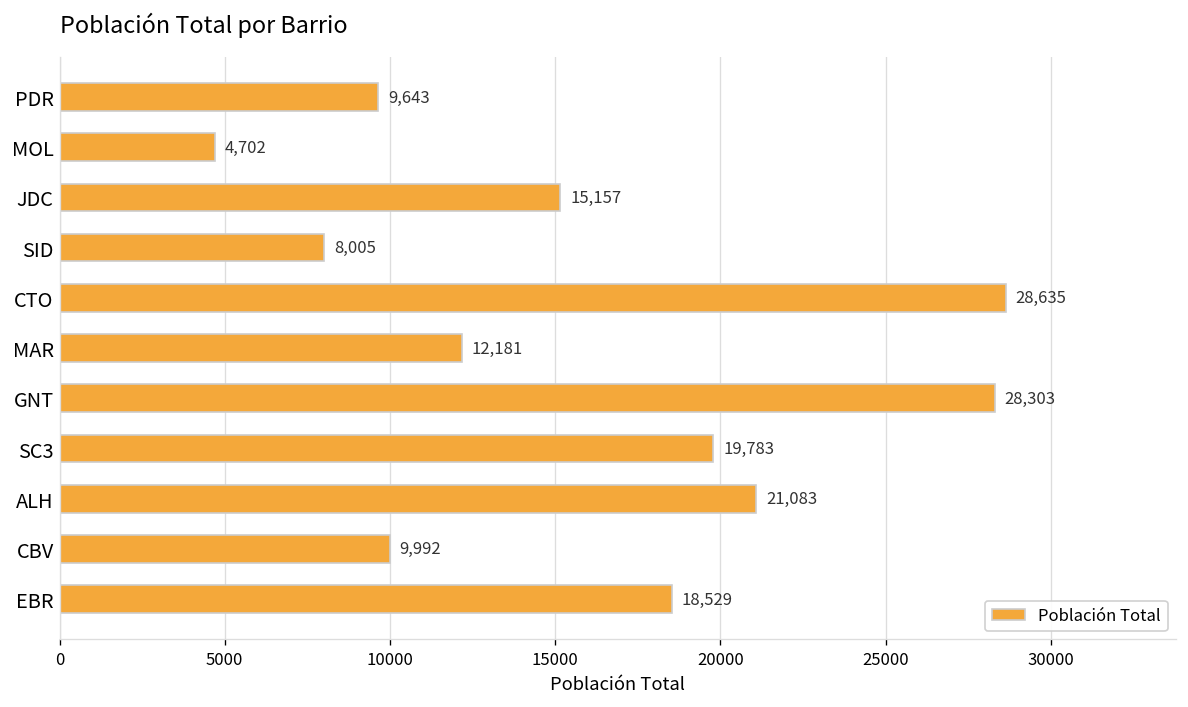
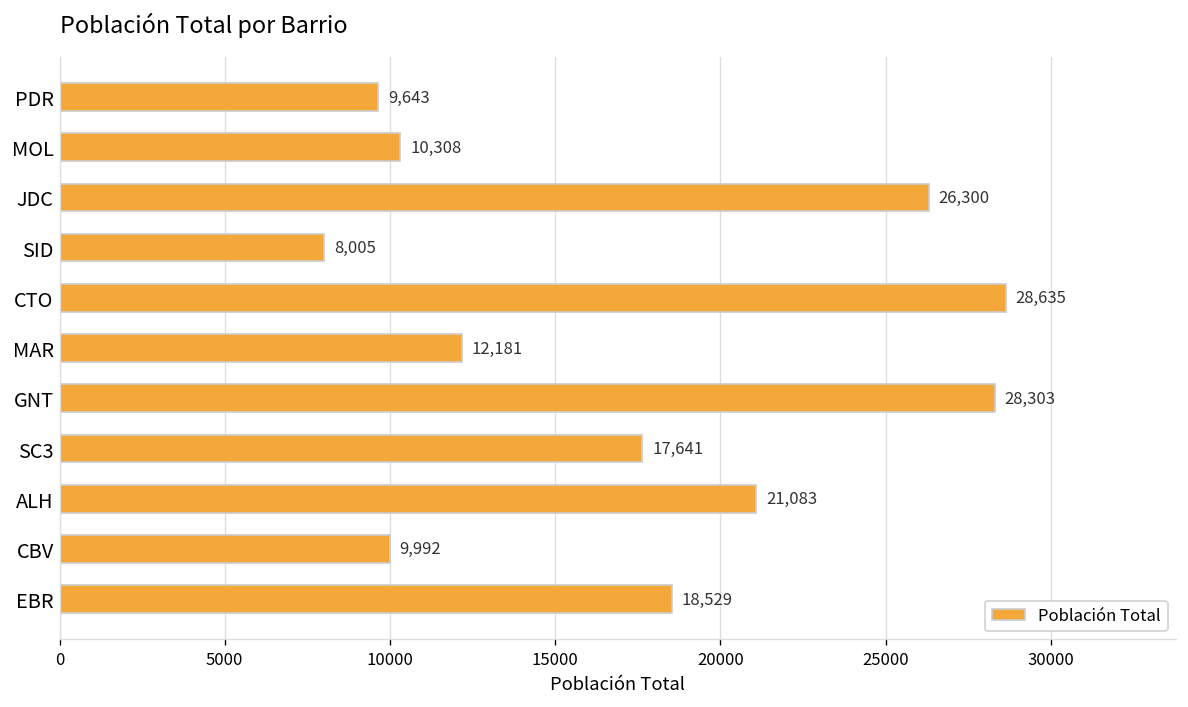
MOL: 4,702 -> 10,308
JDC: 15,157 -> 26,300
SC3: 19,783 -> 17,641
